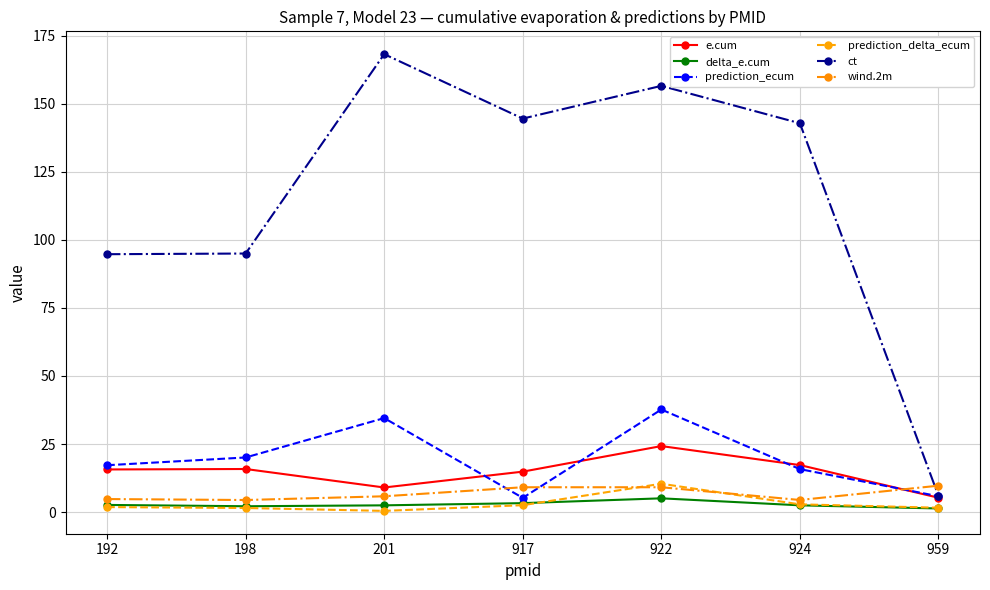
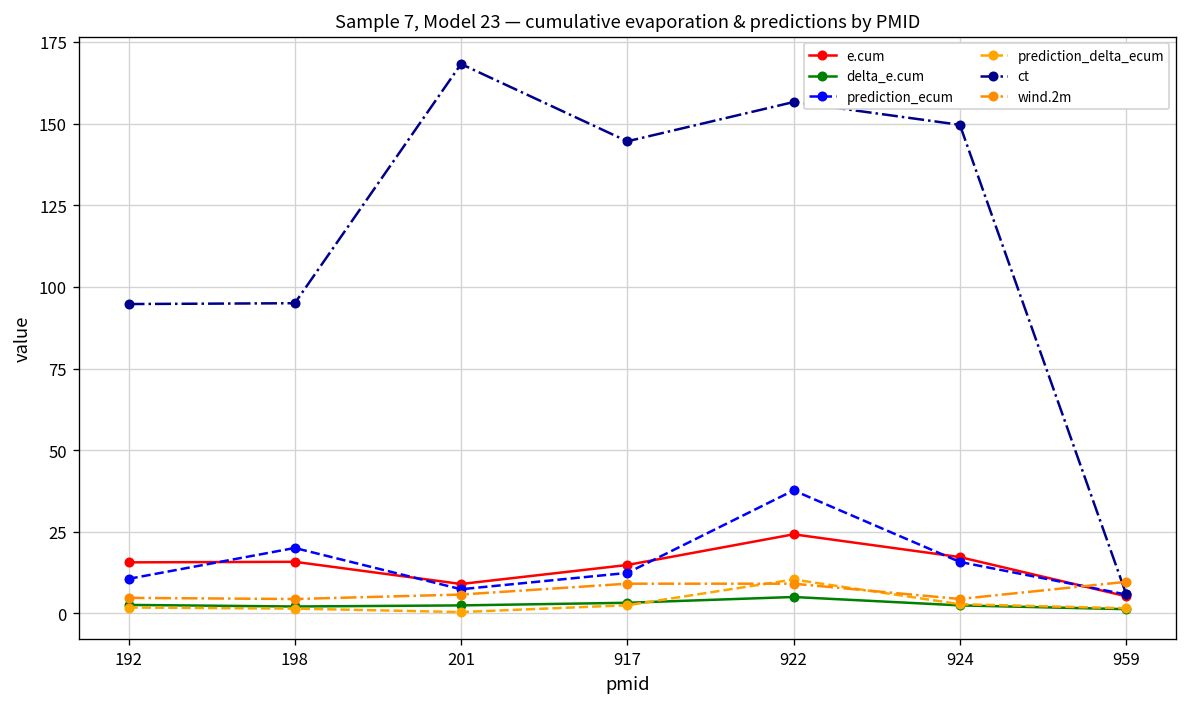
prediction_ecum, 192: 17 -> 11
prediction_ecum, 201: 35 -> 7
prediction_ecum, 917: 5 -> 12
ct, 924: 143 -> 150
